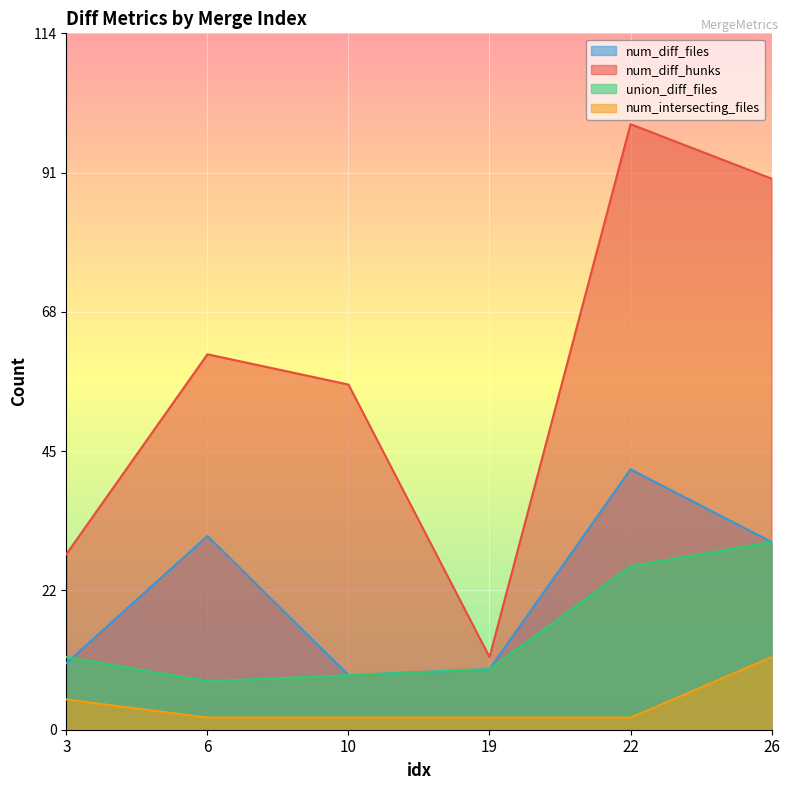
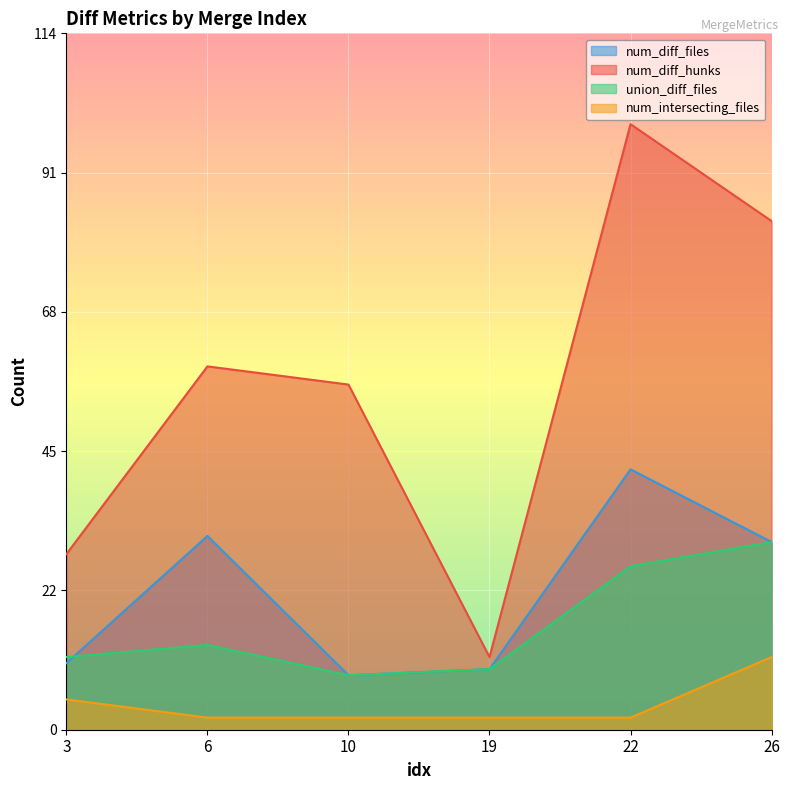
num_diff_hunks, 6: 61 -> 59
union_diff_files, 6: 8 -> 14
num_diff_hunks, 26: 90 -> 83
